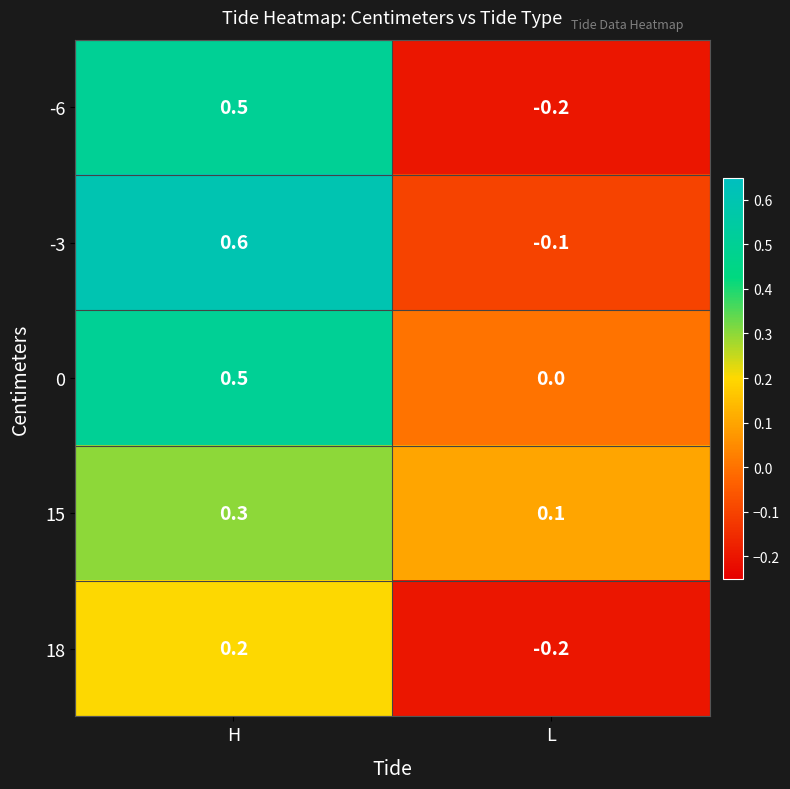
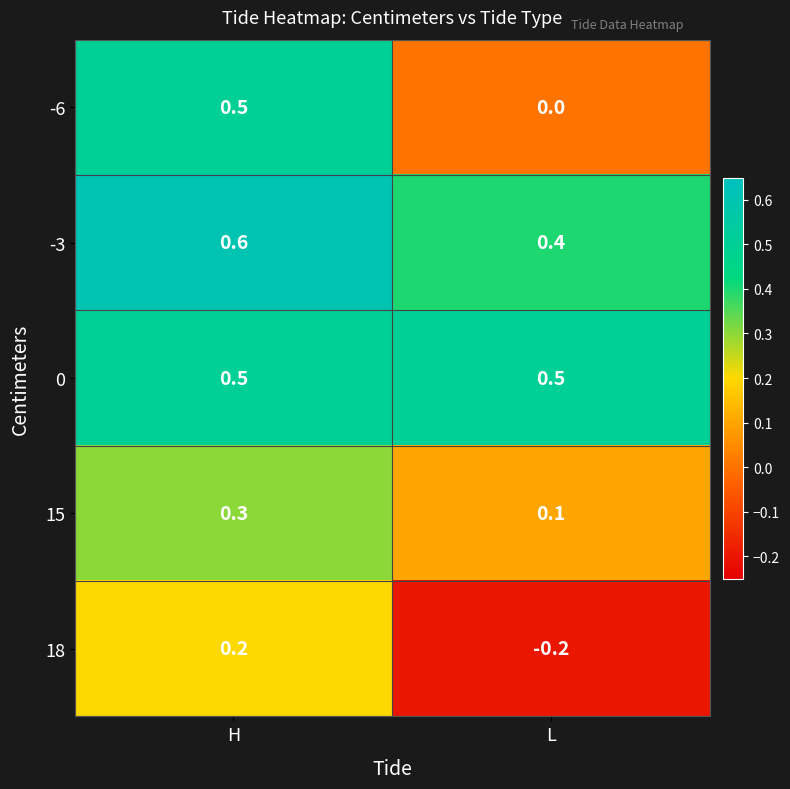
-6, L: -0.2 -> 0.0
-3, L: -0.1 -> 0.4
0, L: 0.0 -> 0.5
